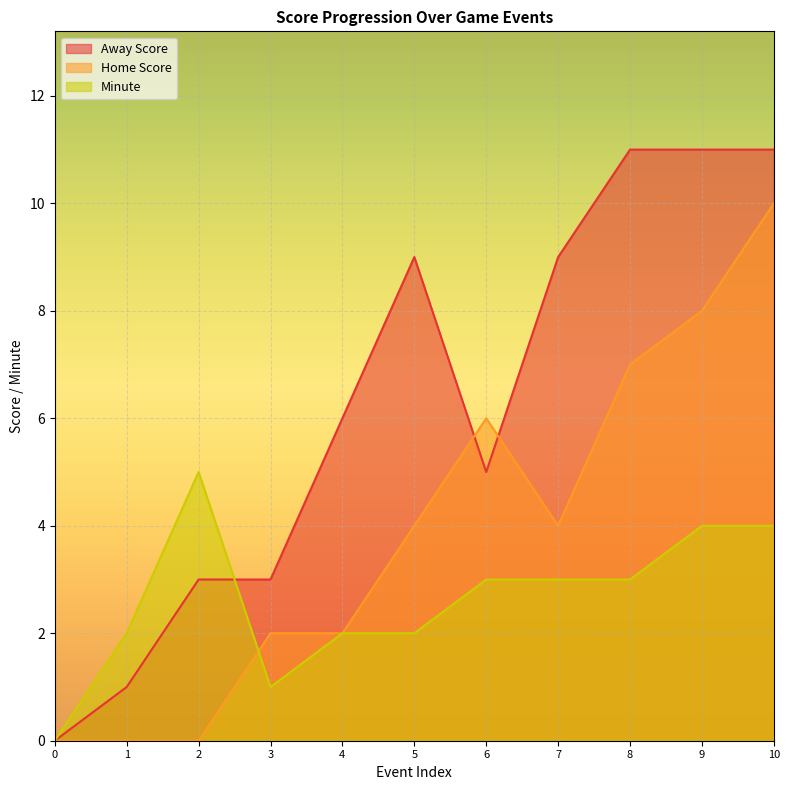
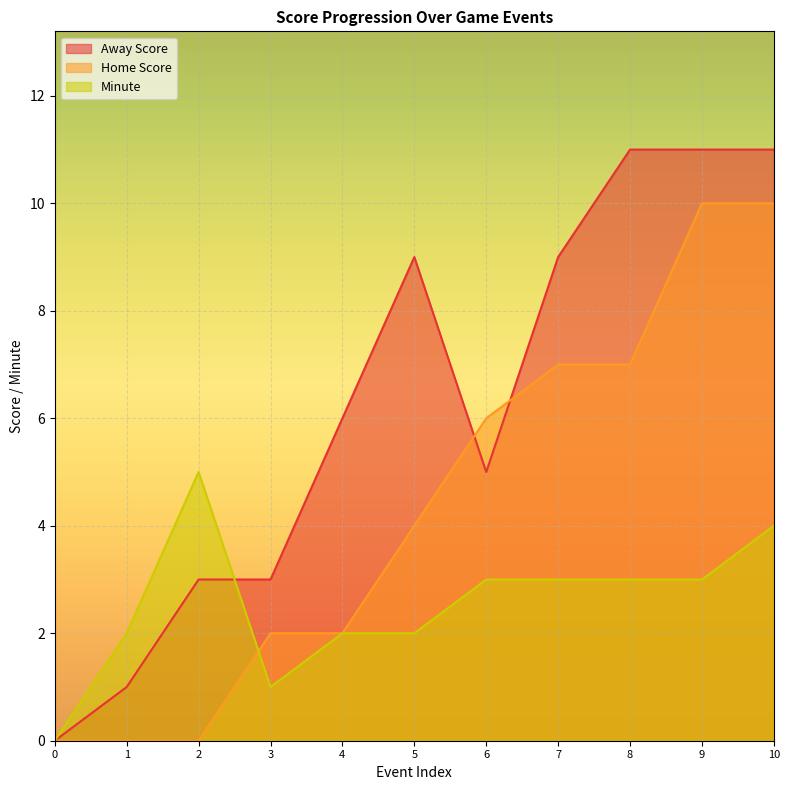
Home Score, 7: 4 -> 7
Home Score, 9: 8 -> 10
Minute, 9: 4 -> 3
